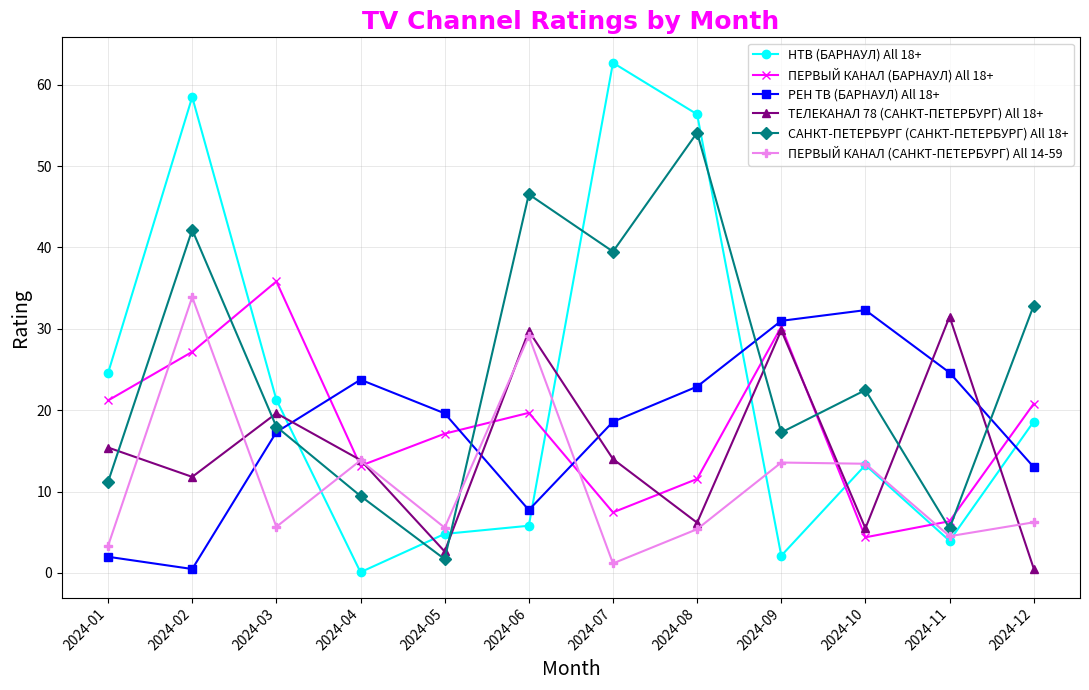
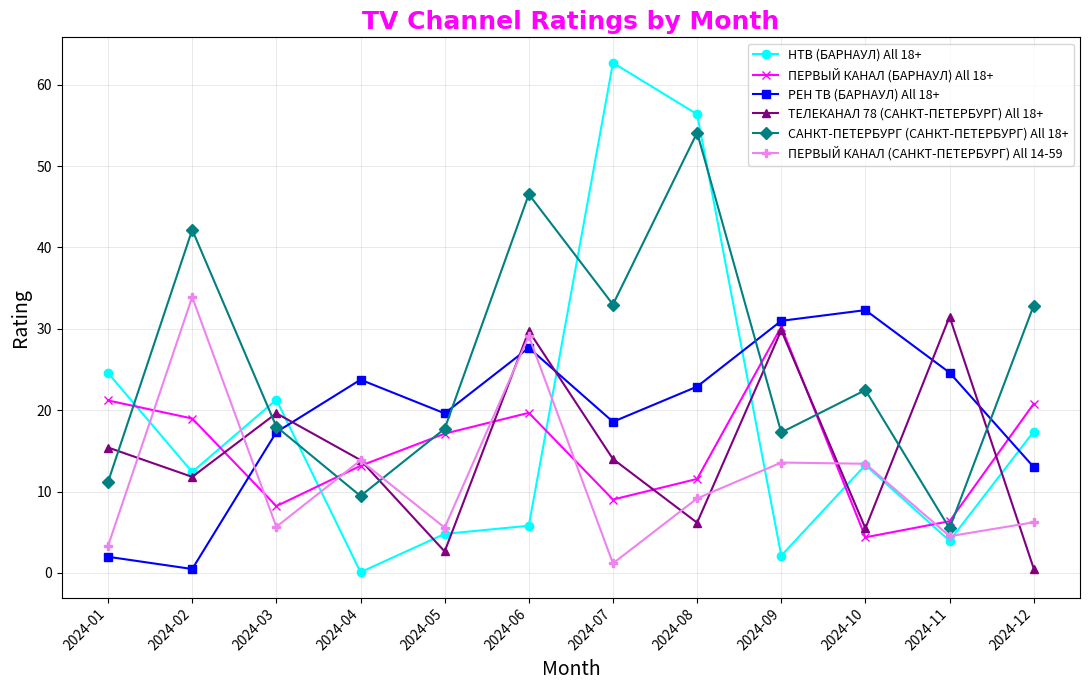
НТВ (БАРНАУЛ) All 18+, 2024-02: 58 -> 12
ПЕРВЫЙ КАНАЛ (БАРНАУЛ) All 18+, 2024-02: 27 -> 19
ПЕРВЫЙ КАНАЛ (БАРНАУЛ) All 18+, 2024-03: 36 -> 8
САНКТ-ПЕТЕРБУРГ (САНКТ-ПЕТЕРБУРГ) All 18+, 2024-05: 2 -> 18
РЕН ТВ (БАРНАУЛ) All 18+, 2024-06: 8 -> 28
ПЕРВЫЙ КАНАЛ (БАРНАУЛ) All 18+, 2024-07: 7 -> 9
САНКТ-ПЕТЕРБУРГ (САНКТ-ПЕТЕРБУРГ) All 18+, 2024-07: 39 -> 33
ПЕРВЫЙ КАНАЛ (САНКТ-ПЕТЕРБУРГ) All 14-59, 2024-08: 5 -> 9
НТВ (БАРНАУЛ) All 18+, 2024-12: 19 -> 17
